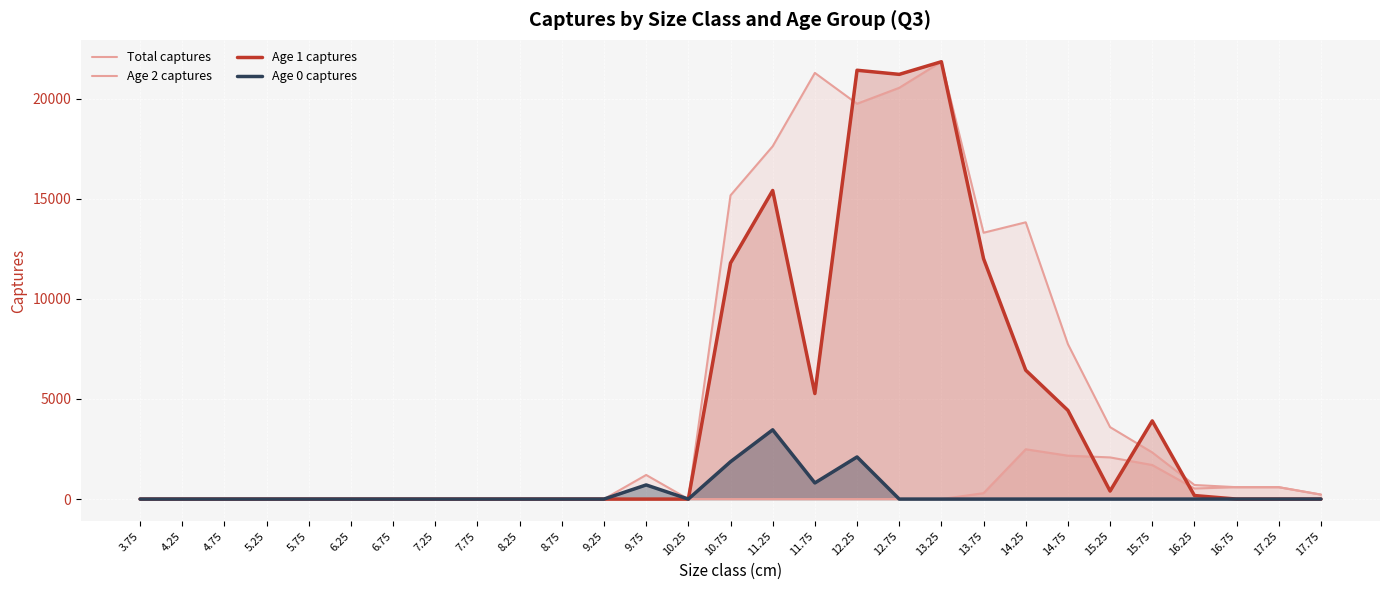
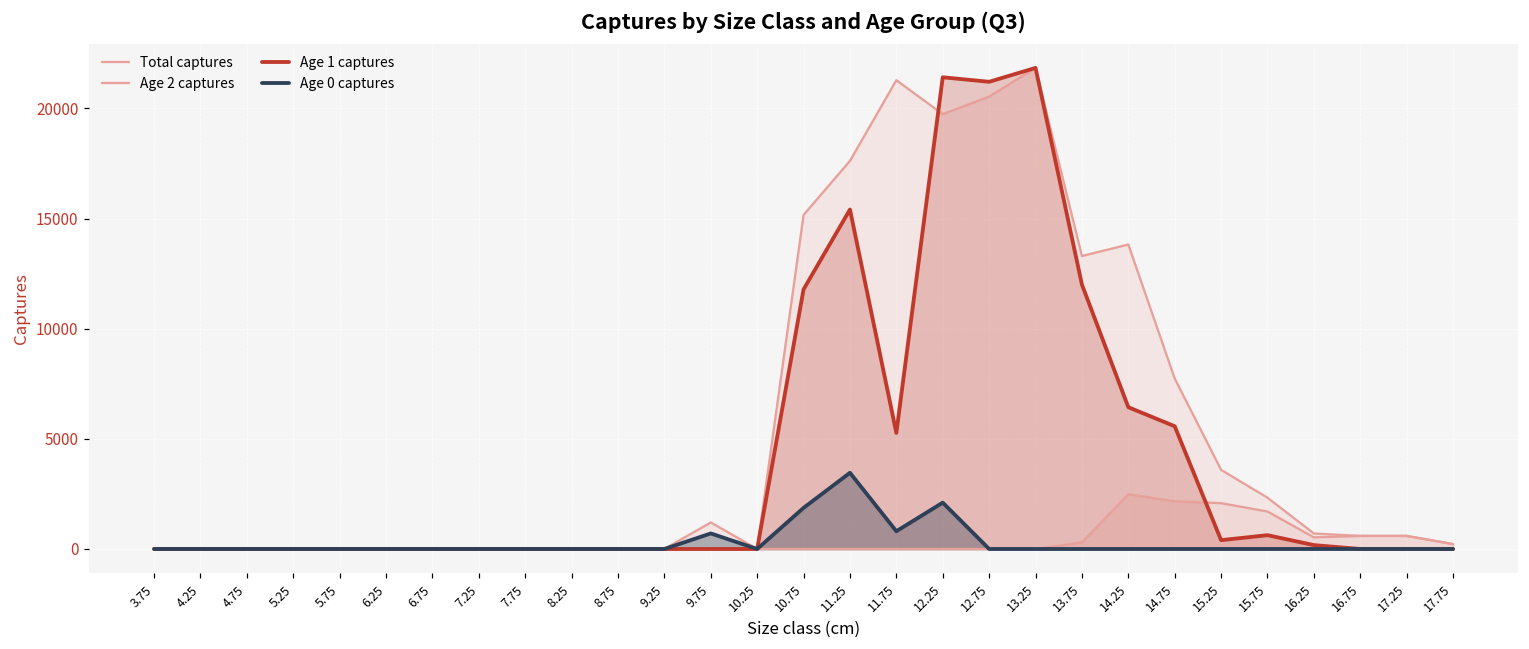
Age 1 captures, 14.75: 4400 -> 5600
Age 1 captures, 15.75: 3900 -> 600
